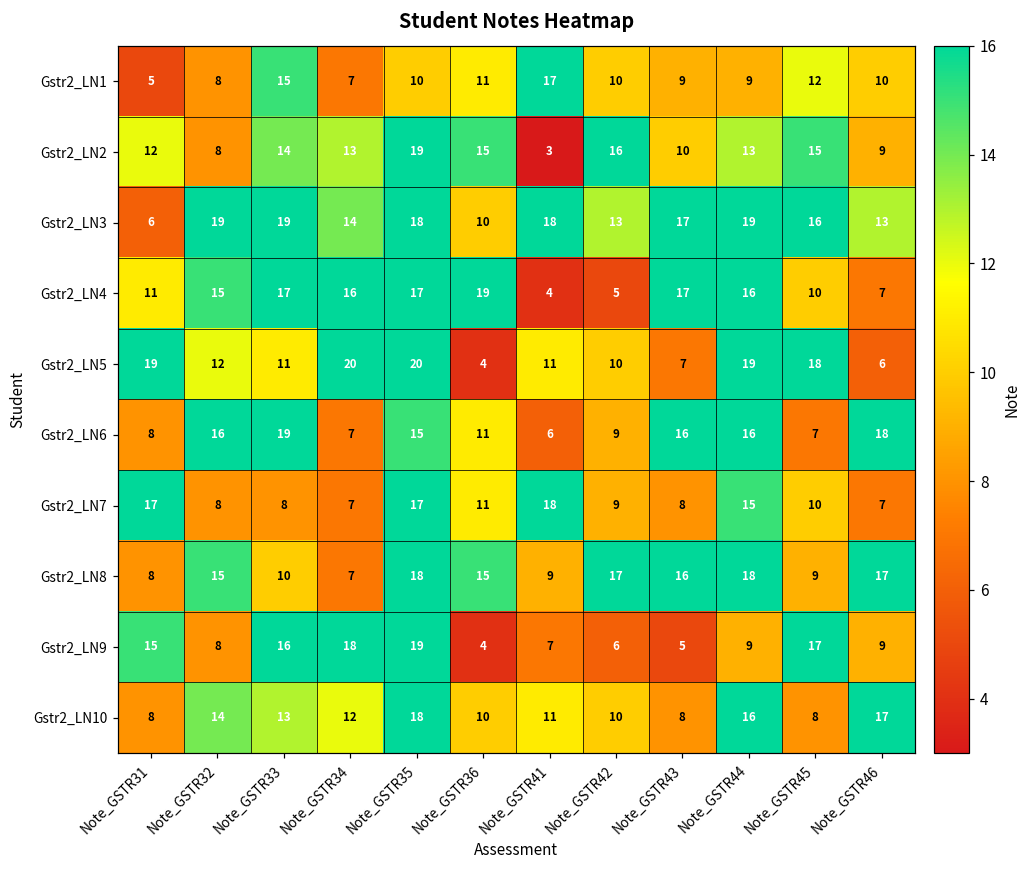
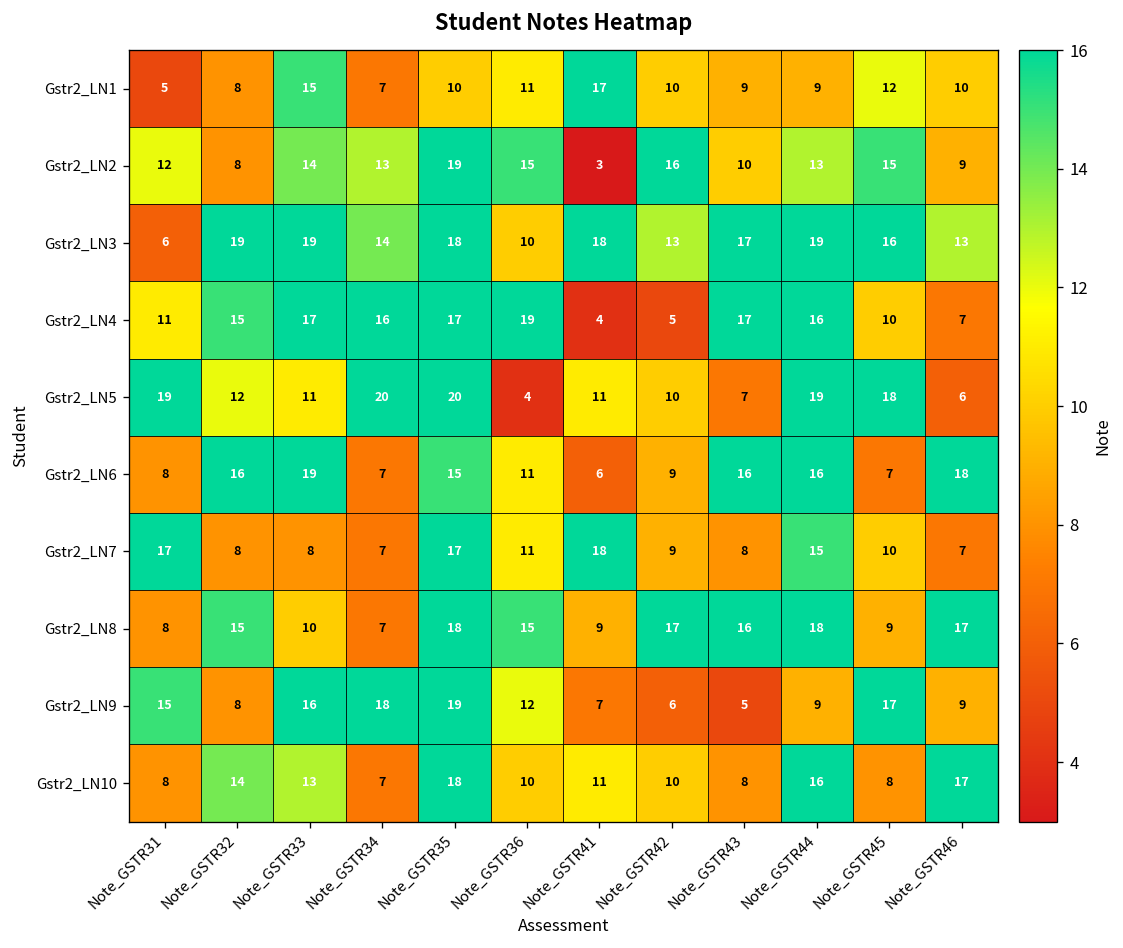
Gstr2_LN9, Note_GSTR36: 4 -> 12
Gstr2_LN10, Note_GSTR34: 12 -> 7
